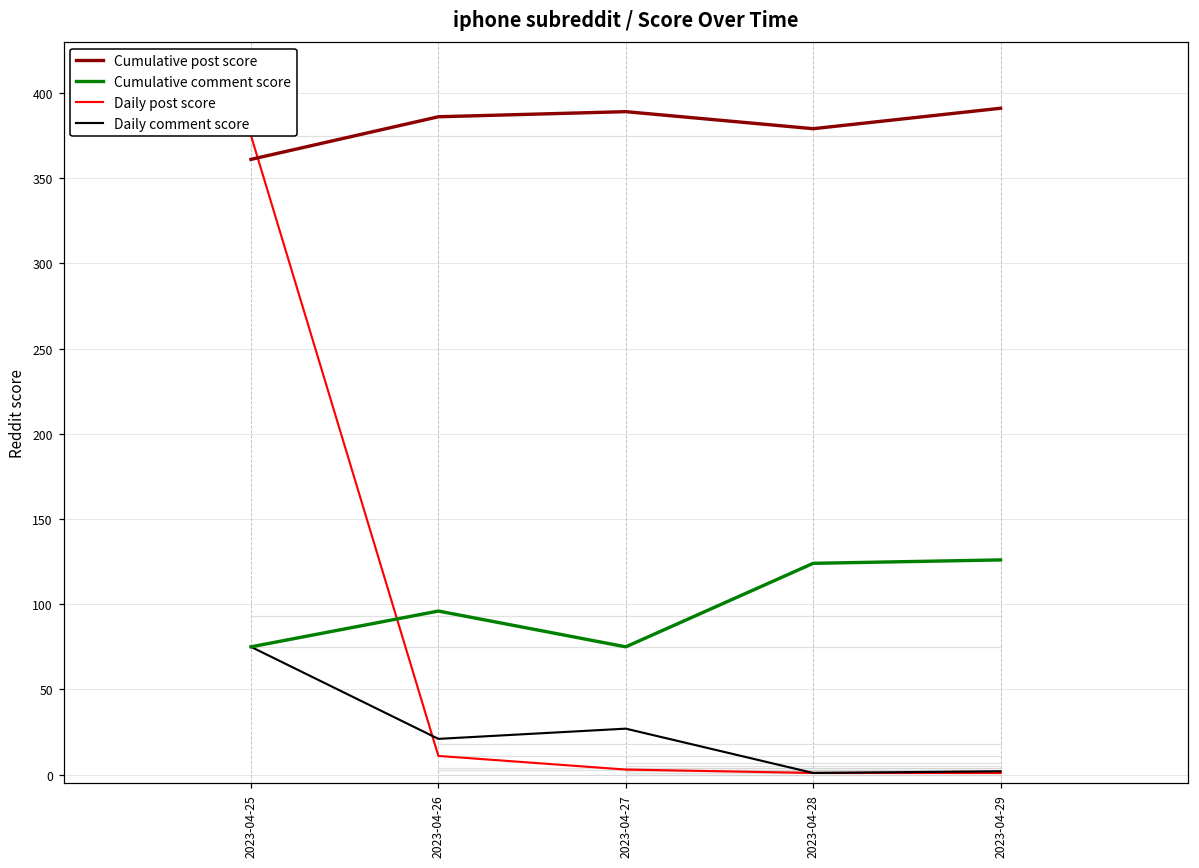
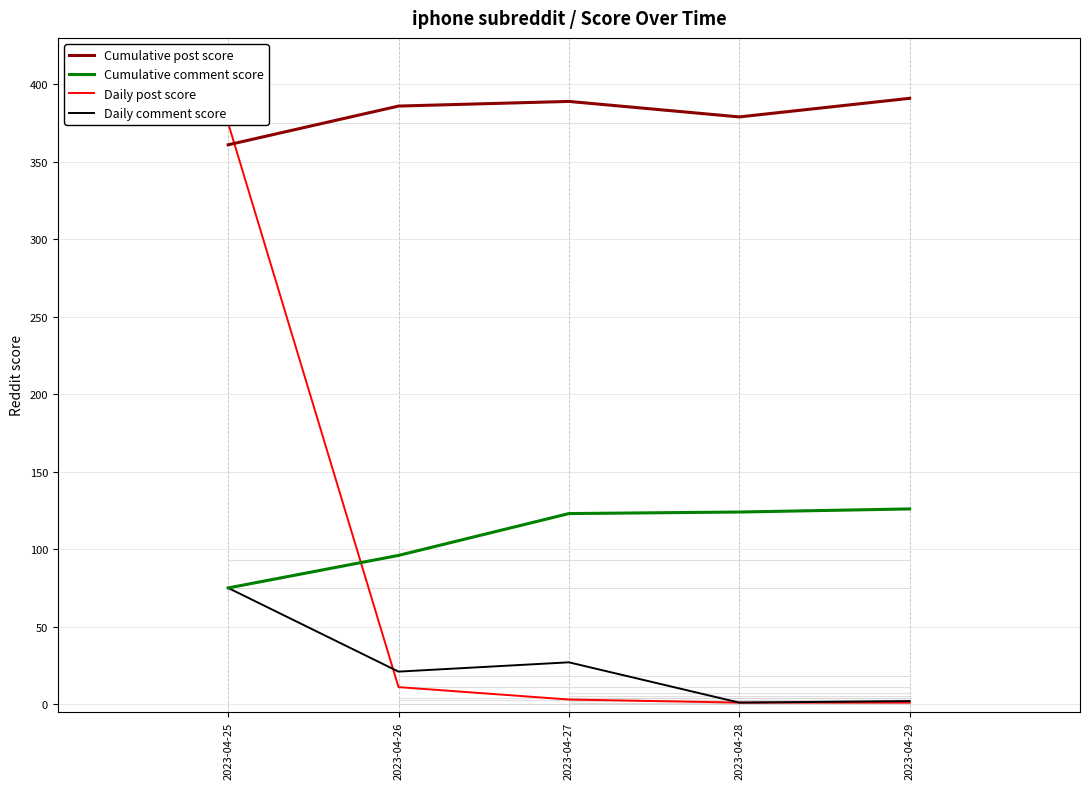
Cumulative comment score, 2023-04-27: 75 -> 123
